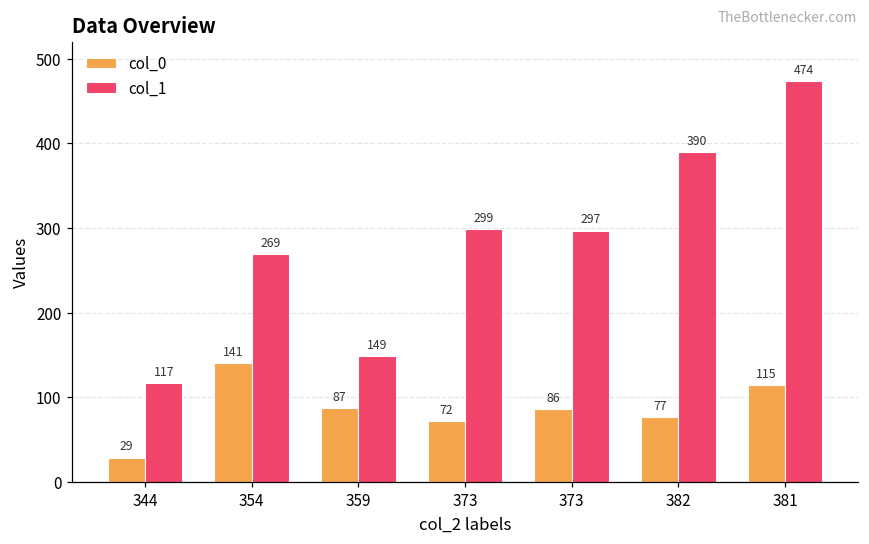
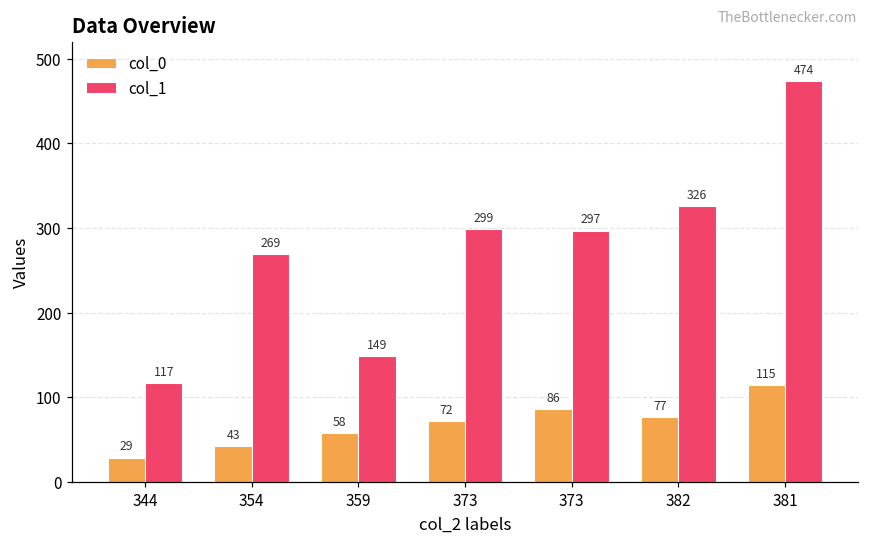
col_0, 354: 141 -> 43
col_0, 359: 87 -> 58
col_1, 382: 390 -> 326
